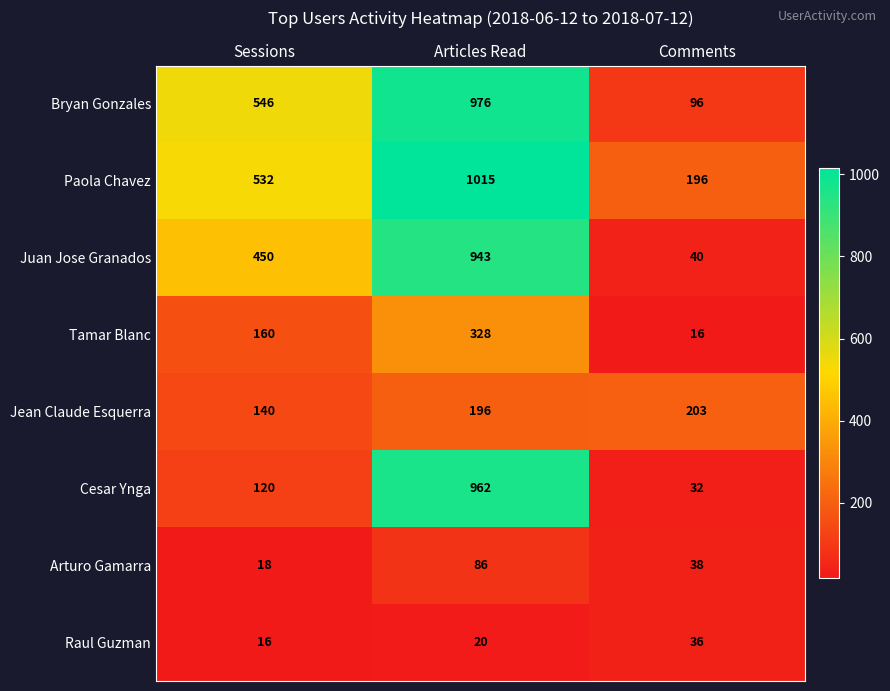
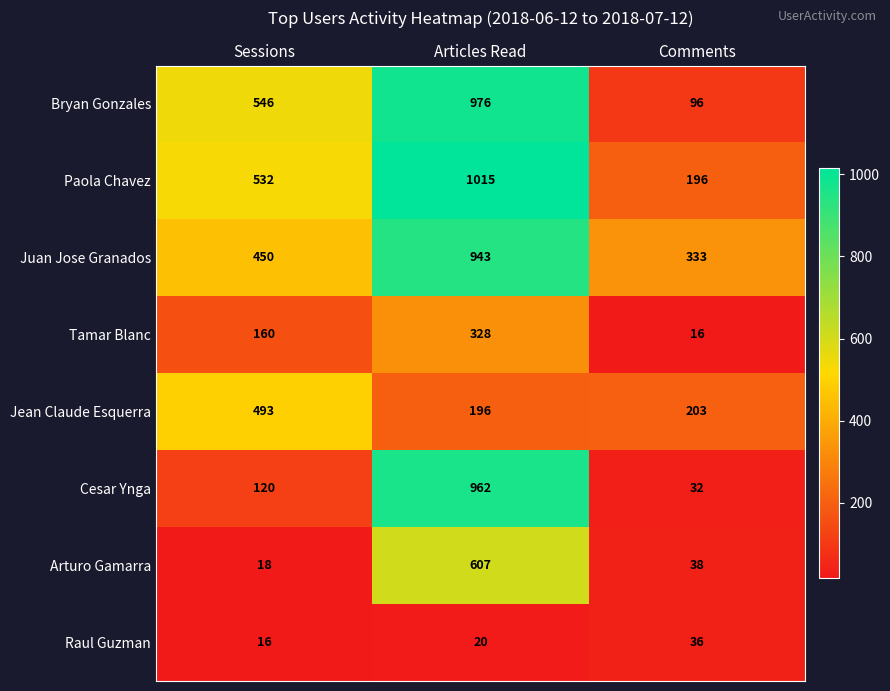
Juan Jose Granados, Comments: 40 -> 333
Jean Claude Esquerra, Sessions: 140 -> 493
Arturo Gamarra, Articles Read: 86 -> 607
